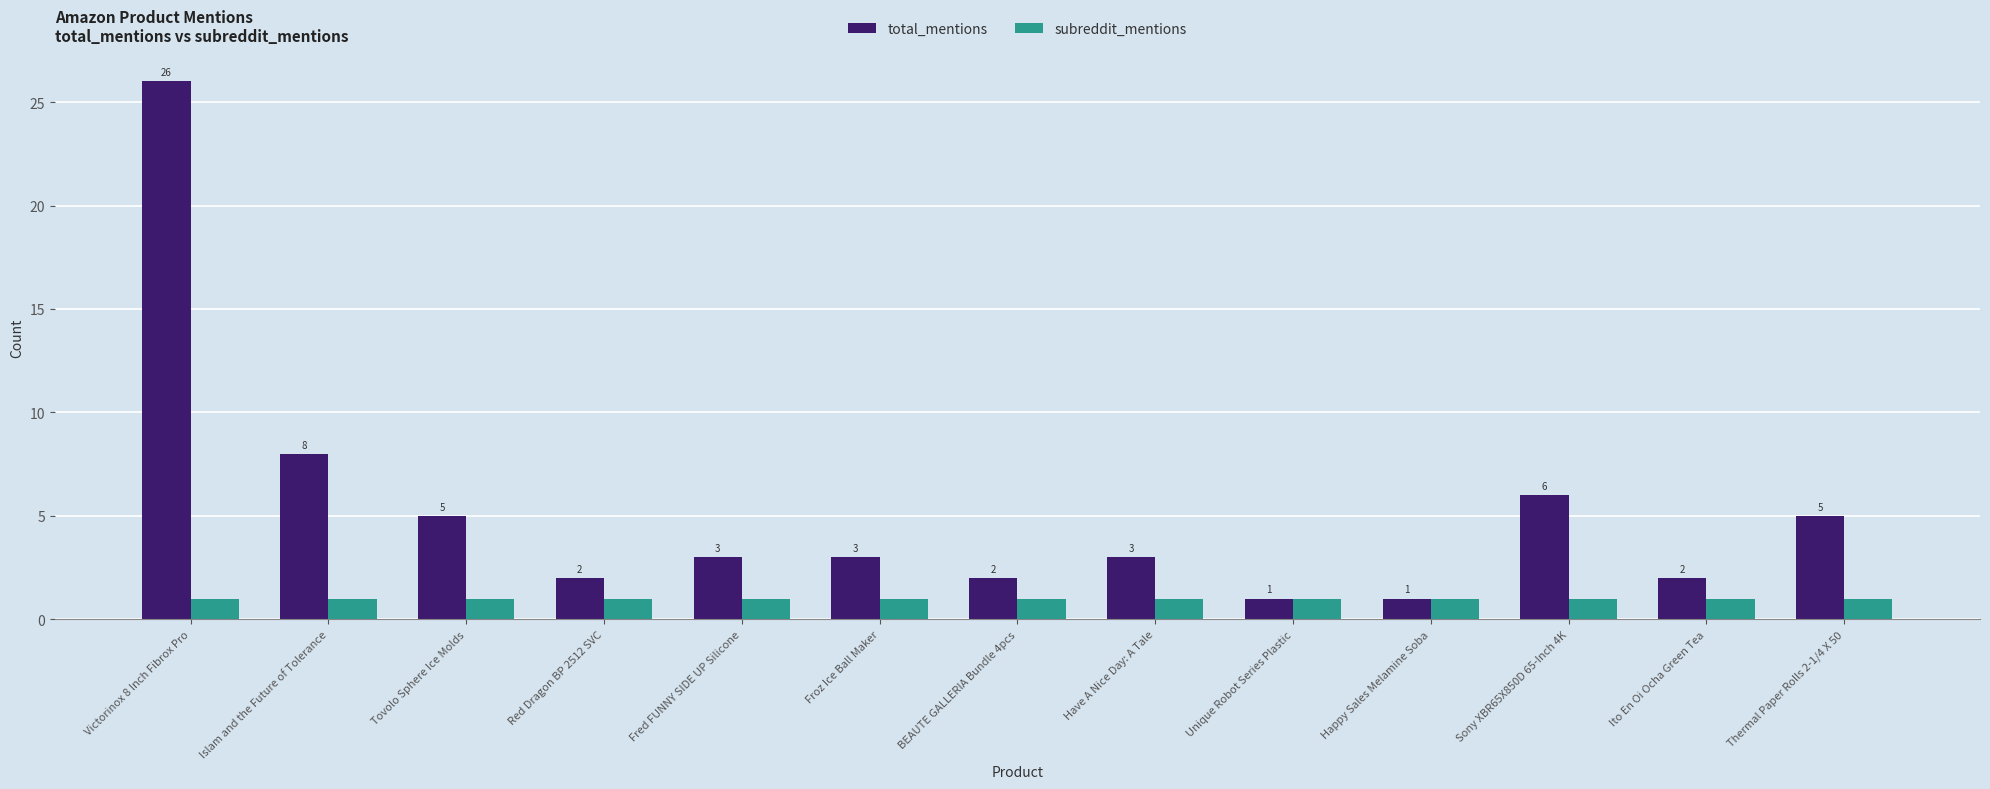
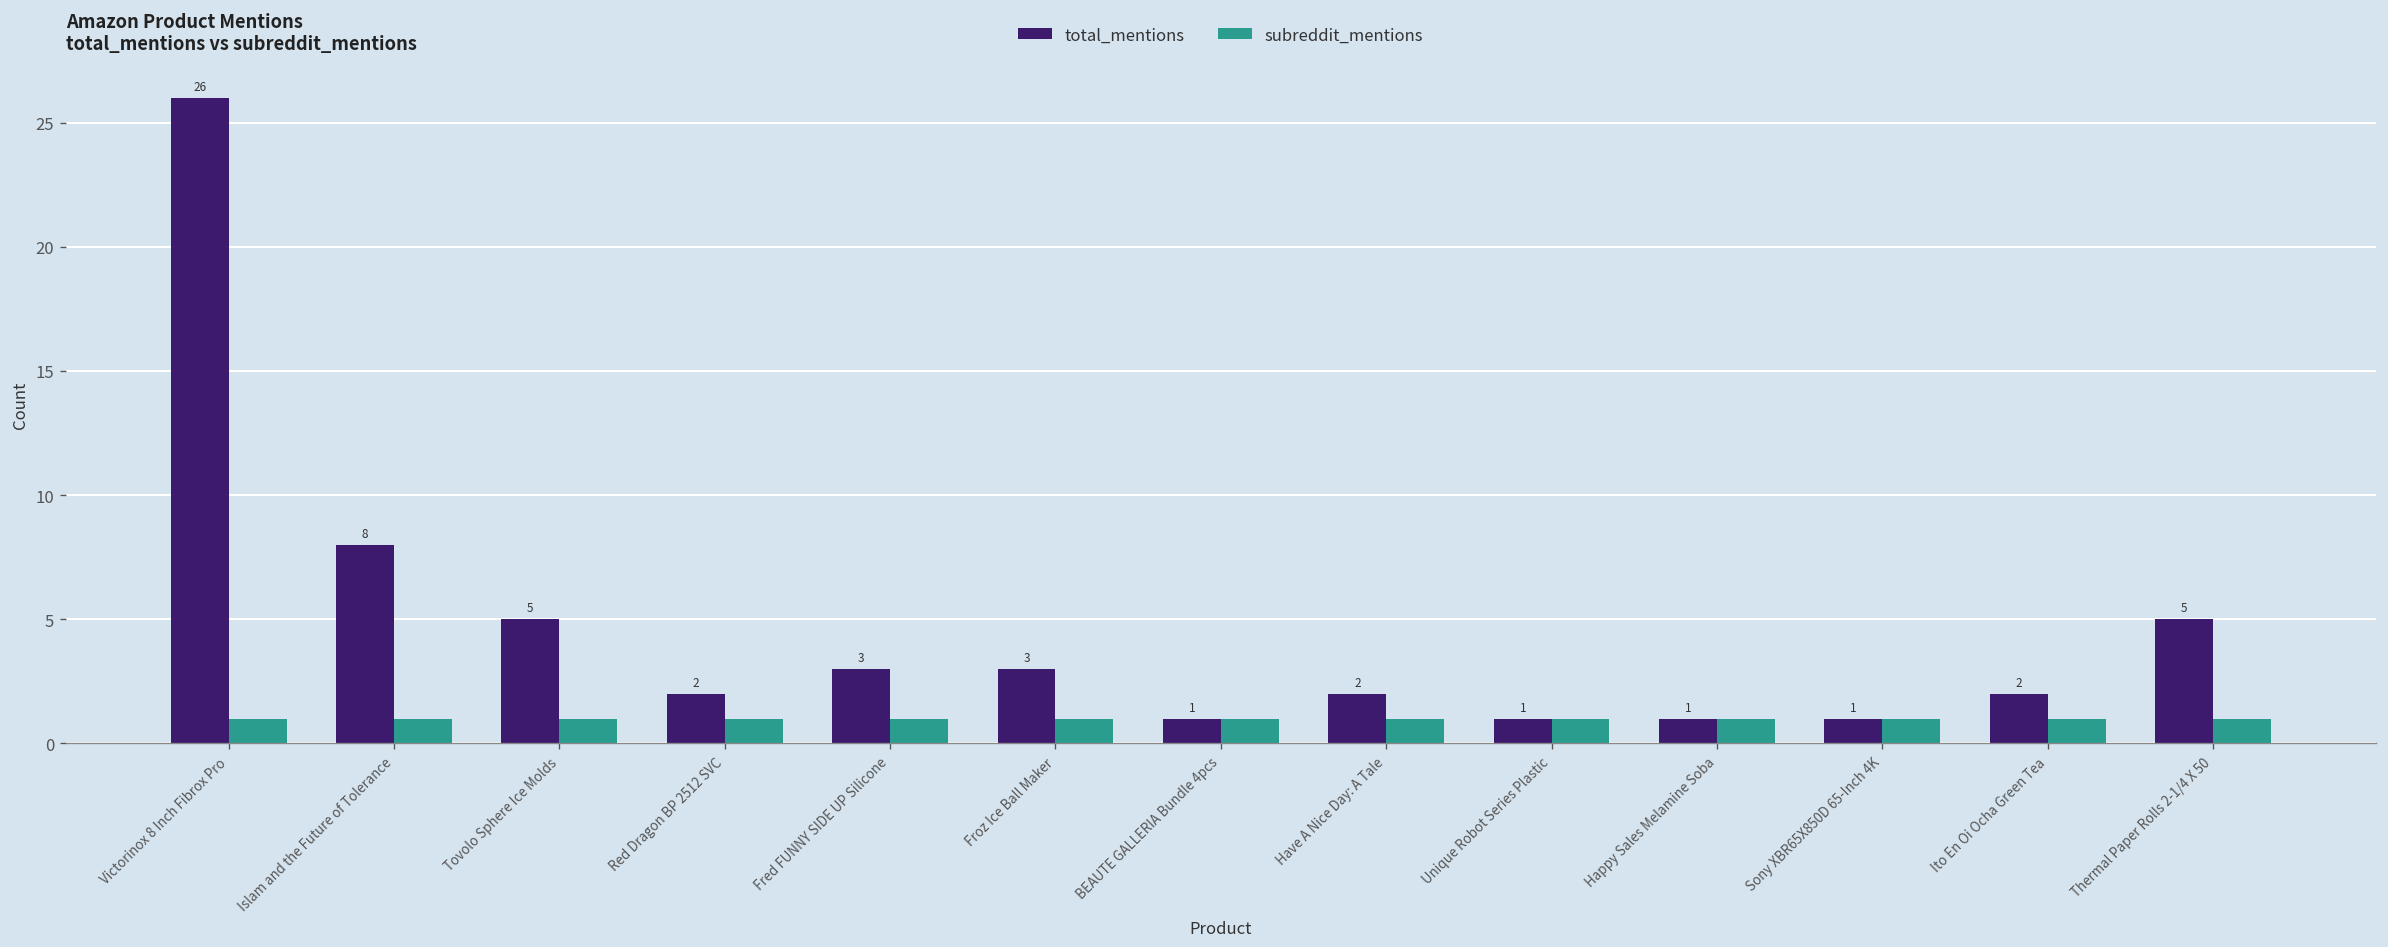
total_mentions, BEAUTE GALLERIA Bundle 4pcs: 2 -> 1
total_mentions, Have A Nice Day: A Tale: 3 -> 2
total_mentions, Sony XBR65X850D 65-Inch 4K: 6 -> 1
